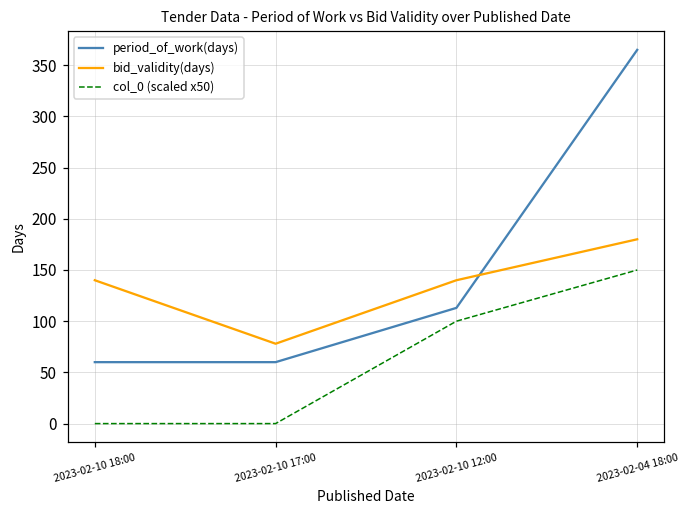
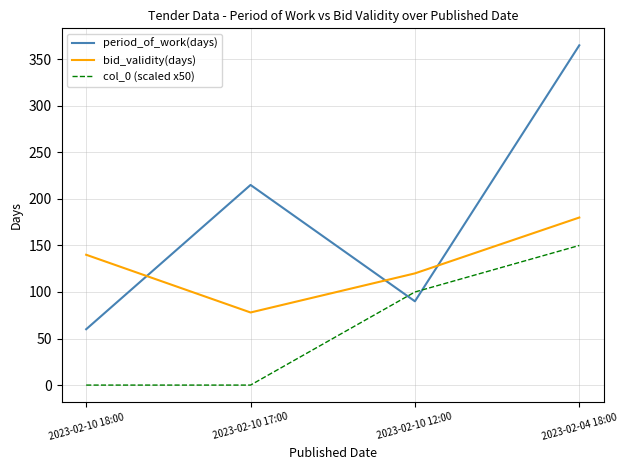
period_of_work(days), 2023-02-10 17:00: 60 -> 220
period_of_work(days), 2023-02-10 12:00: 110 -> 90
bid_validity(days), 2023-02-10 12:00: 140 -> 120
